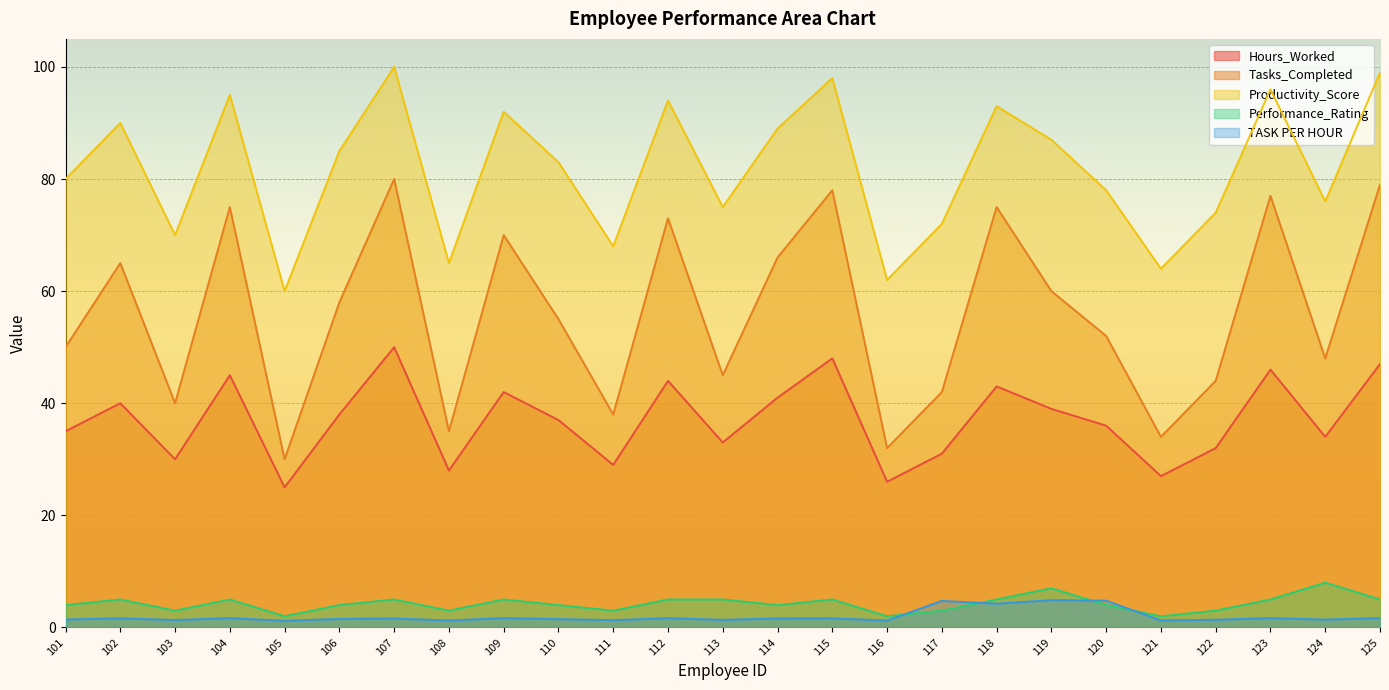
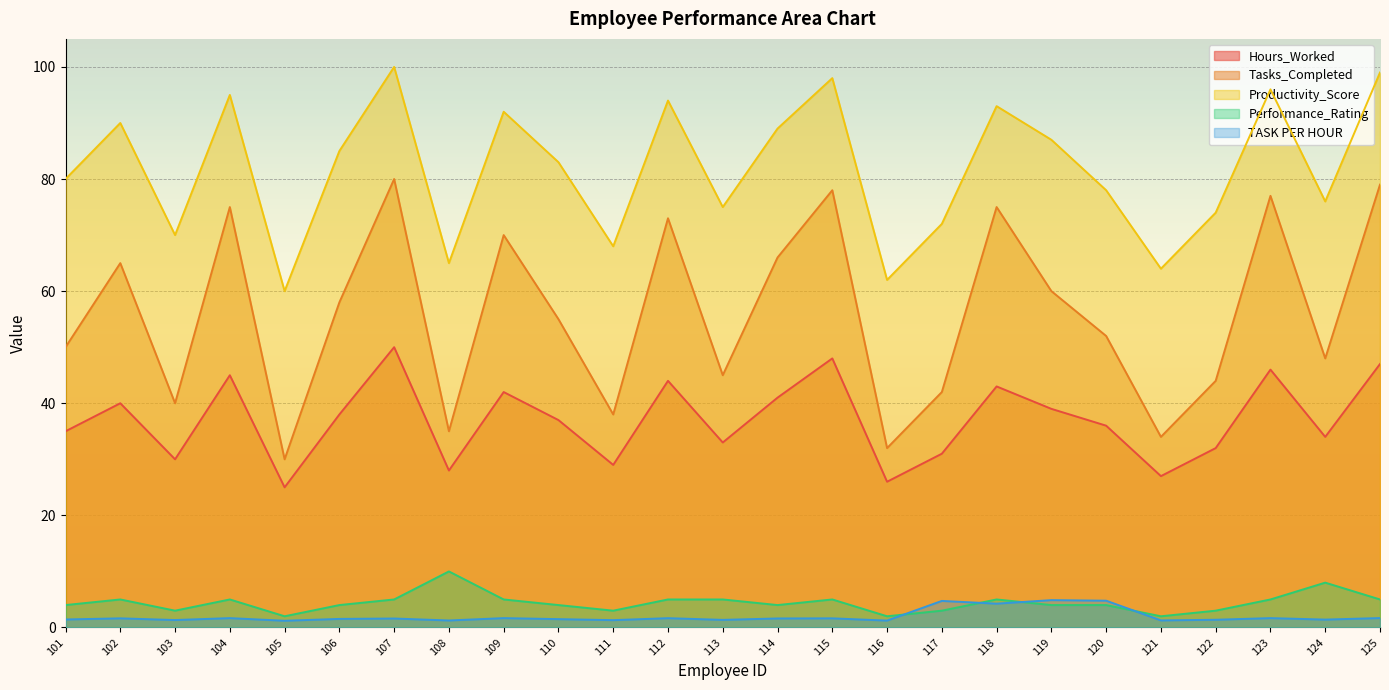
Performance_Rating, 108: 3 -> 10
Performance_Rating, 119: 7 -> 4
